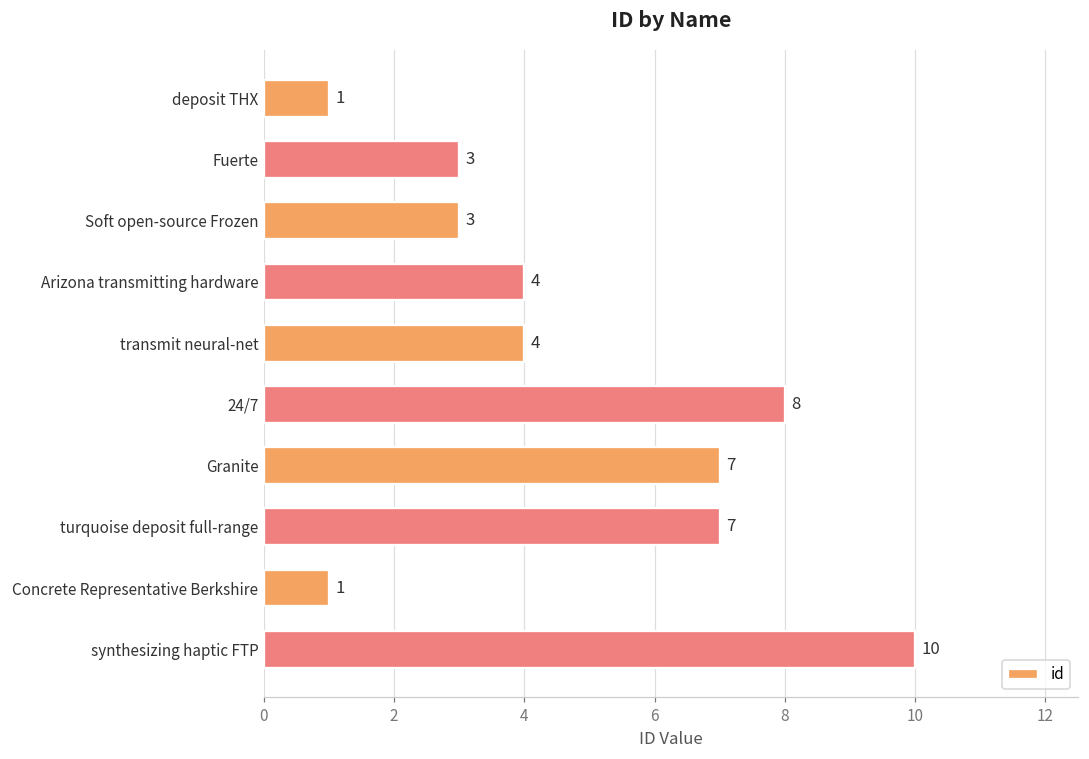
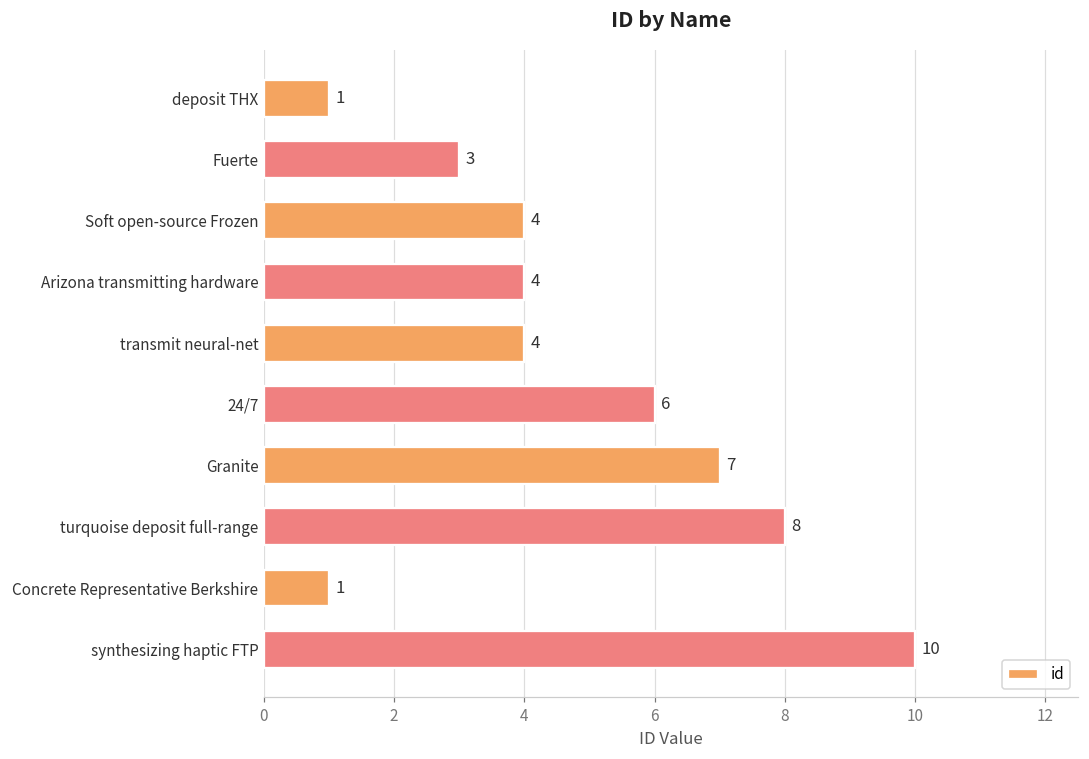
Soft open-source Frozen: 3 -> 4
24/7: 8 -> 6
turquoise deposit full-range: 7 -> 8
